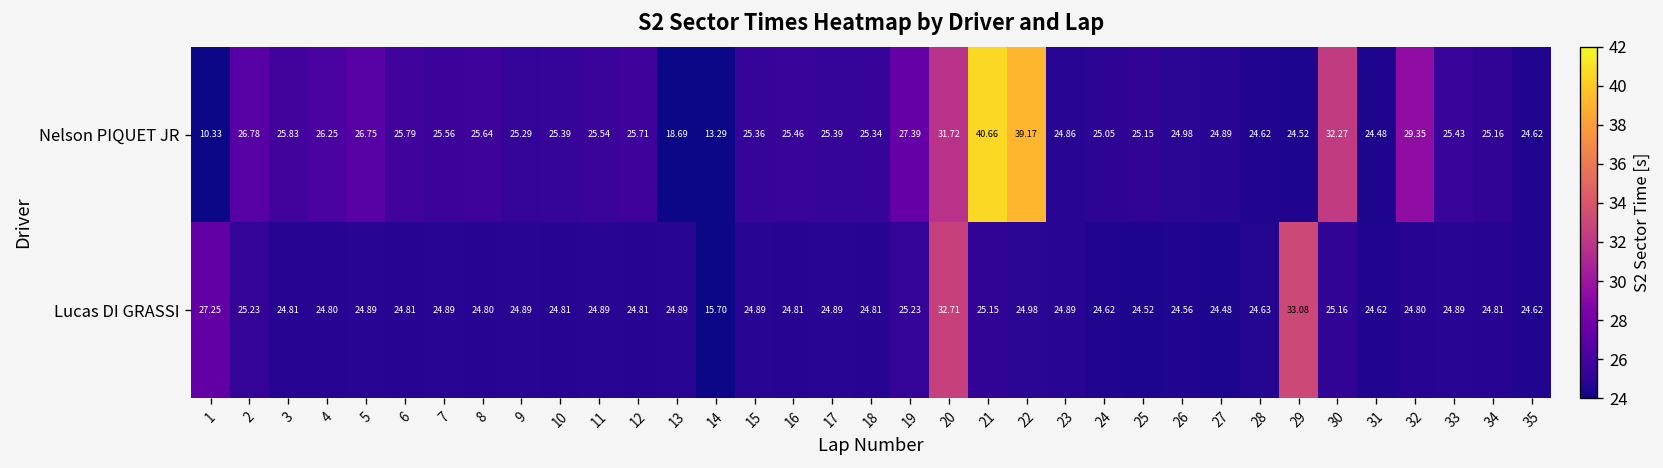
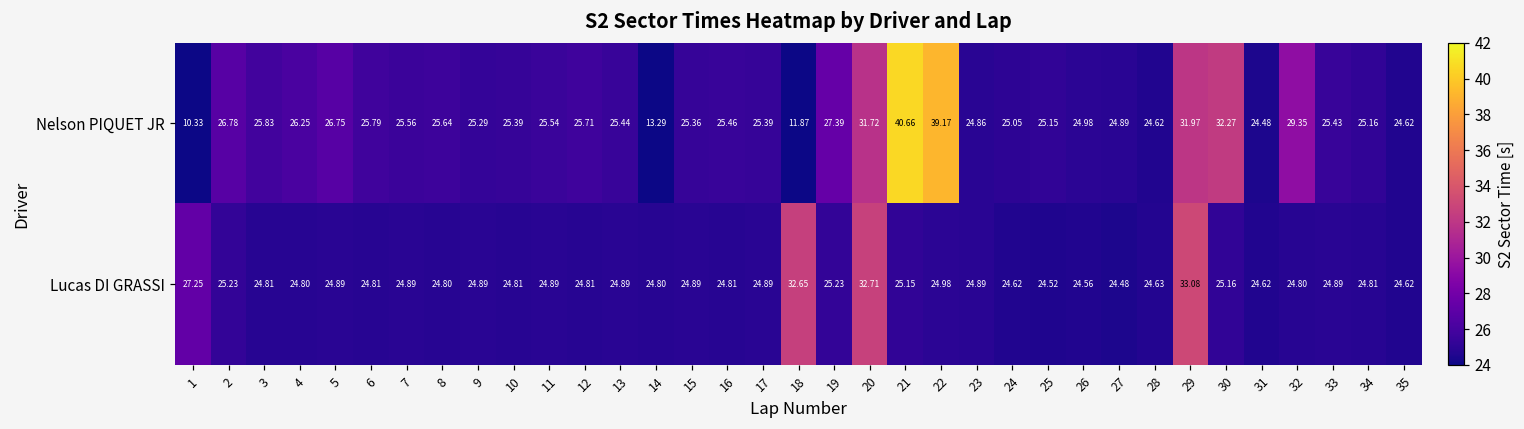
Nelson PIQUET JR, 13: 18.69 -> 25.44
Nelson PIQUET JR, 18: 25.34 -> 11.87
Nelson PIQUET JR, 29: 24.52 -> 31.97
Lucas DI GRASSI, 14: 15.70 -> 24.80
Lucas DI GRASSI, 18: 24.81 -> 32.65
